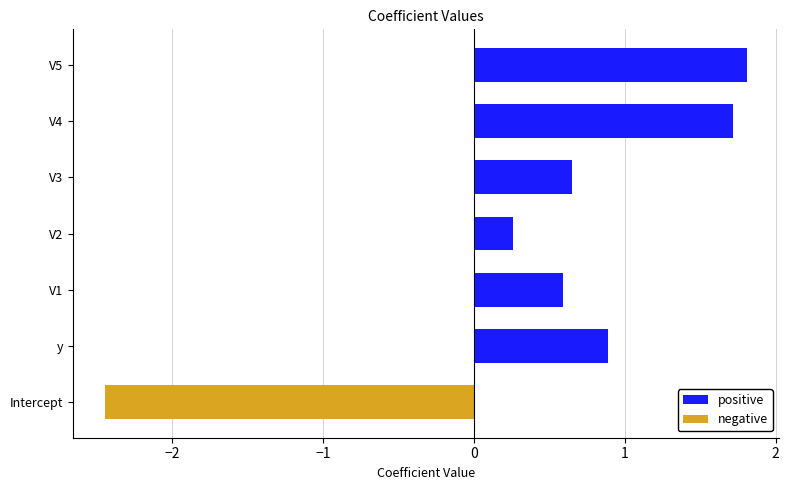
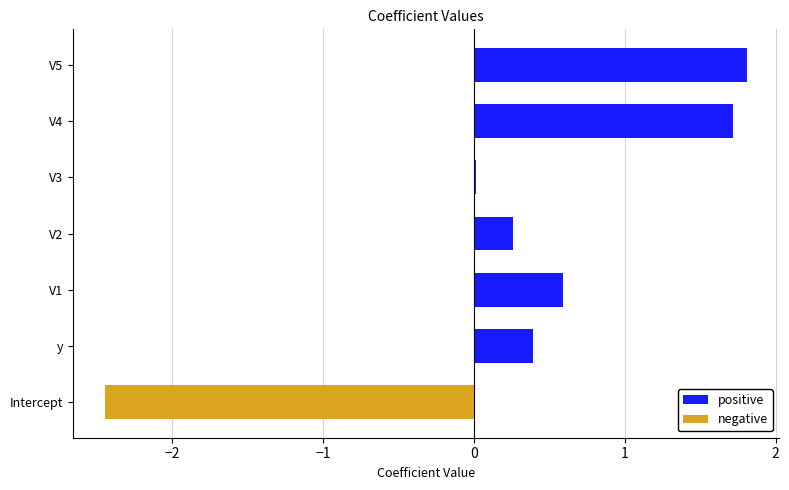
V3: 0.65 -> 0.01
y: 0.89 -> 0.39
